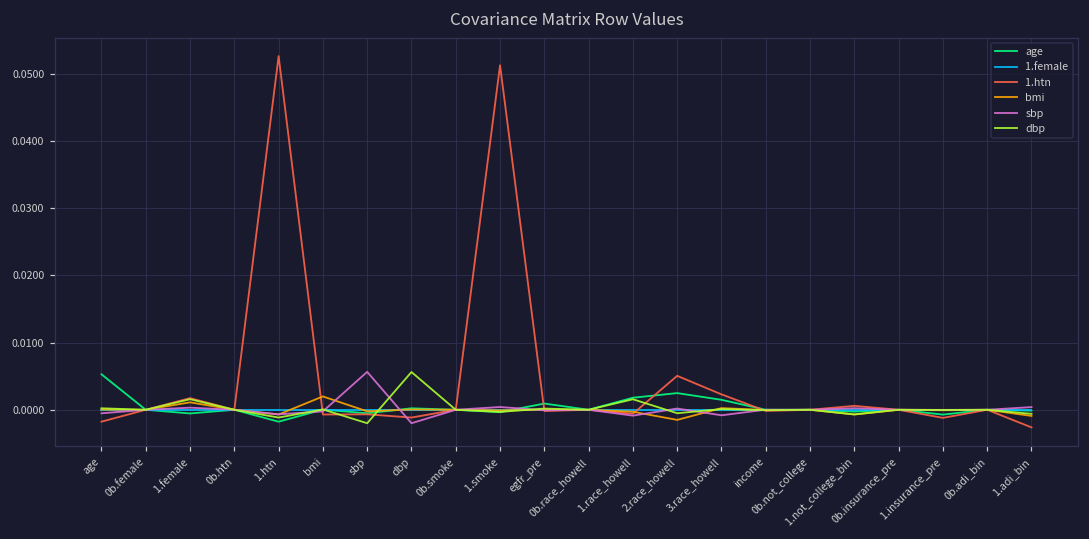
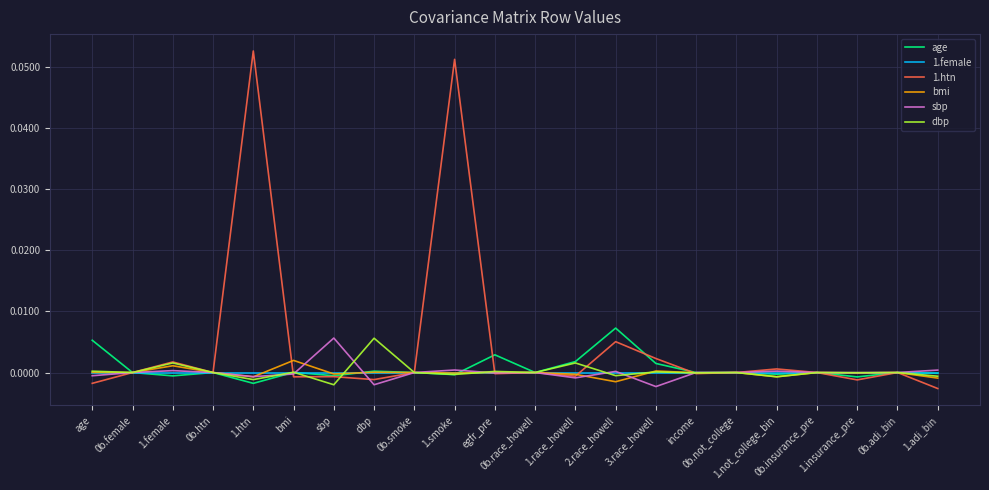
age, egfr_pre: 0.001 -> 0.003
age, 2.race_howell: 0.002 -> 0.007
sbp, 3.race_howell: -0.001 -> -0.002
